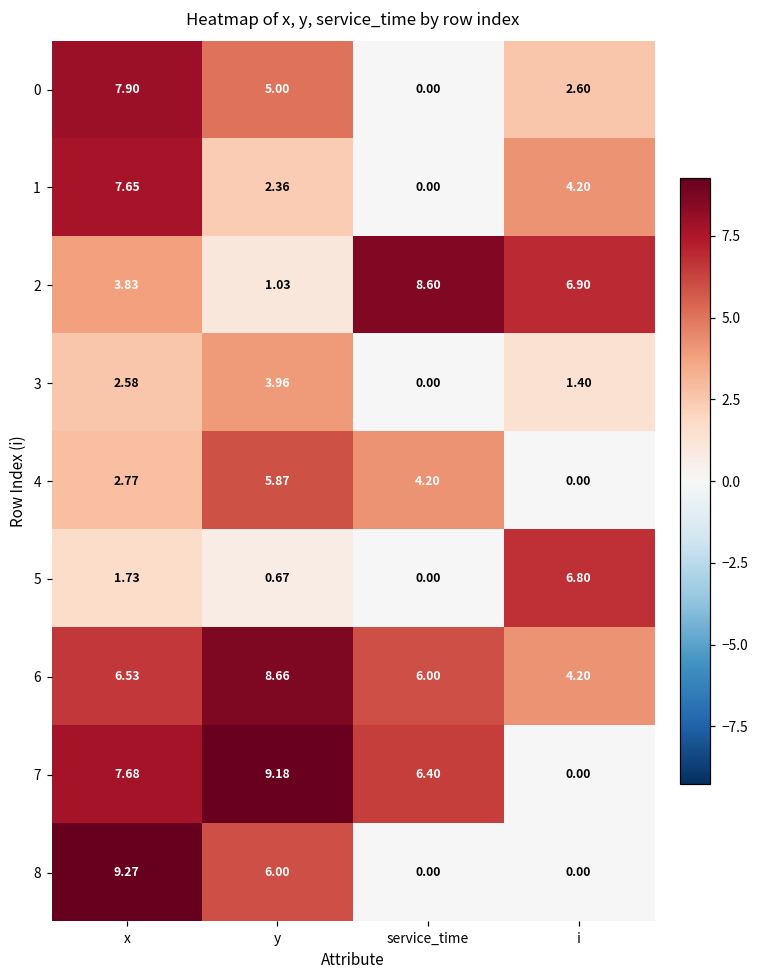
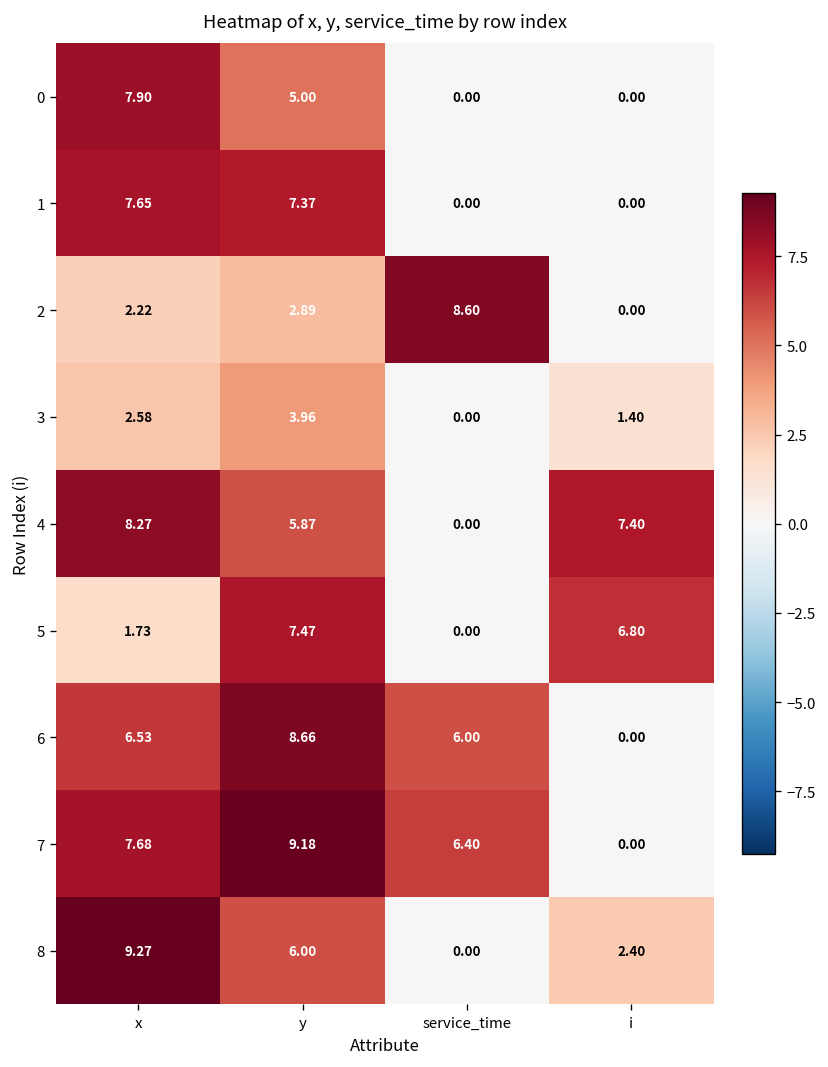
0, i: 2.60 -> 0.00
1, y: 2.36 -> 7.37
1, i: 4.20 -> 0.00
2, x: 3.83 -> 2.22
2, y: 1.03 -> 2.89
2, i: 6.90 -> 0.00
4, x: 2.77 -> 8.27
4, service_time: 4.20 -> 0.00
4, i: 0.00 -> 7.40
5, y: 0.67 -> 7.47
6, i: 4.20 -> 0.00
8, i: 0.00 -> 2.40
